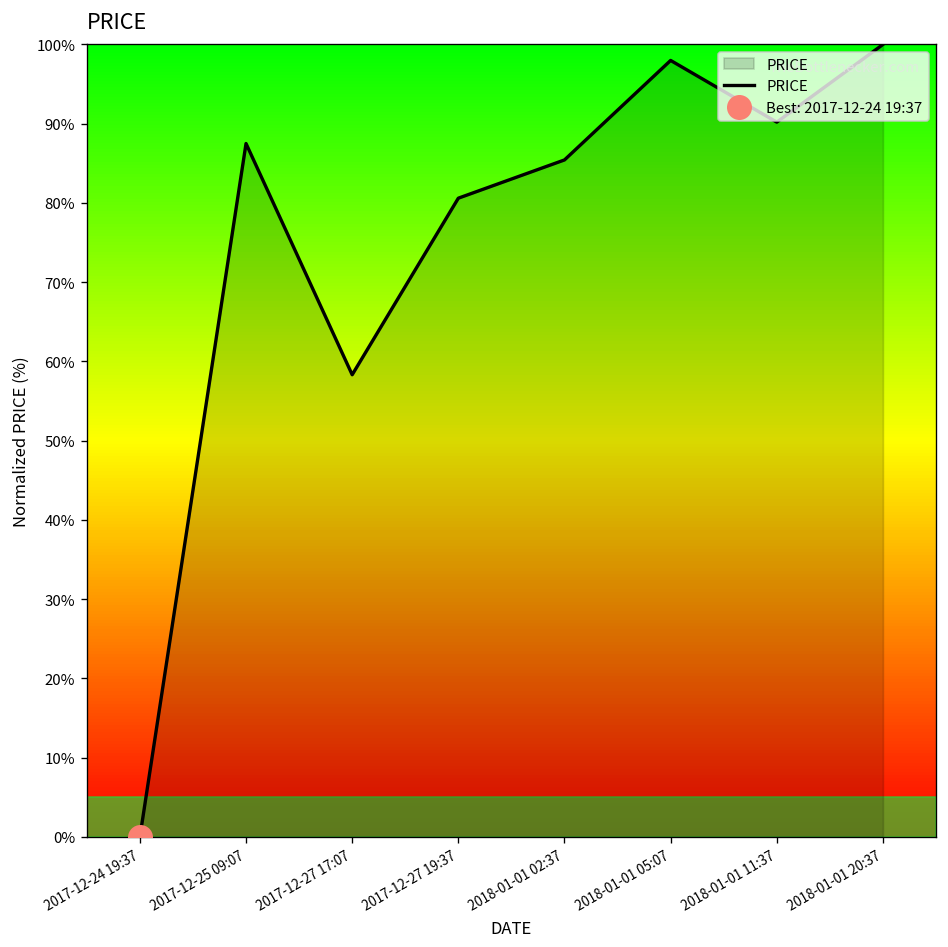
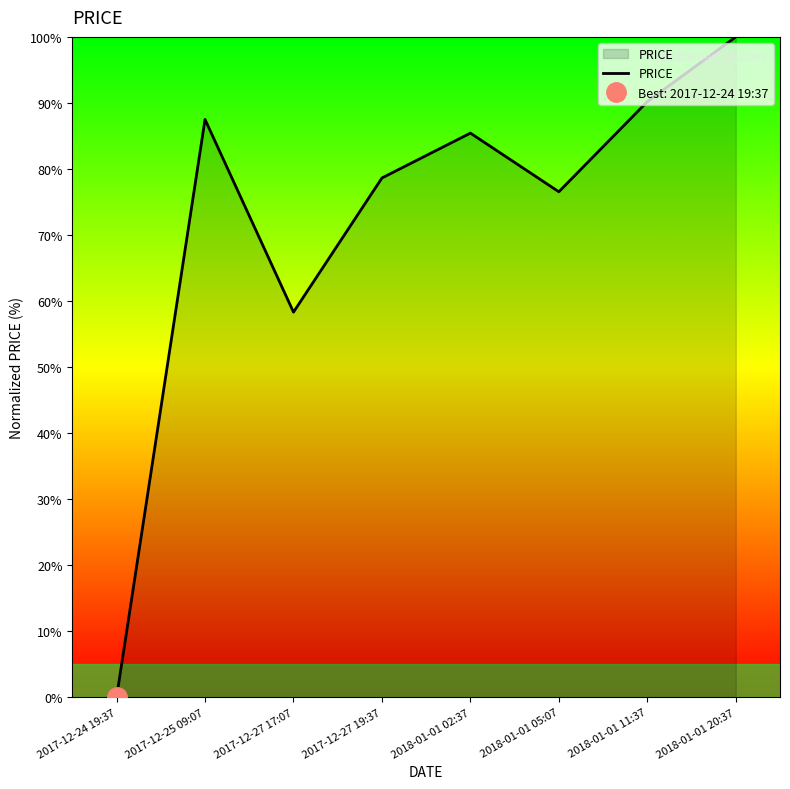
PRICE, 2017-12-27 19:37: 81% -> 79%
PRICE, 2018-01-01 05:07: 98% -> 77%
